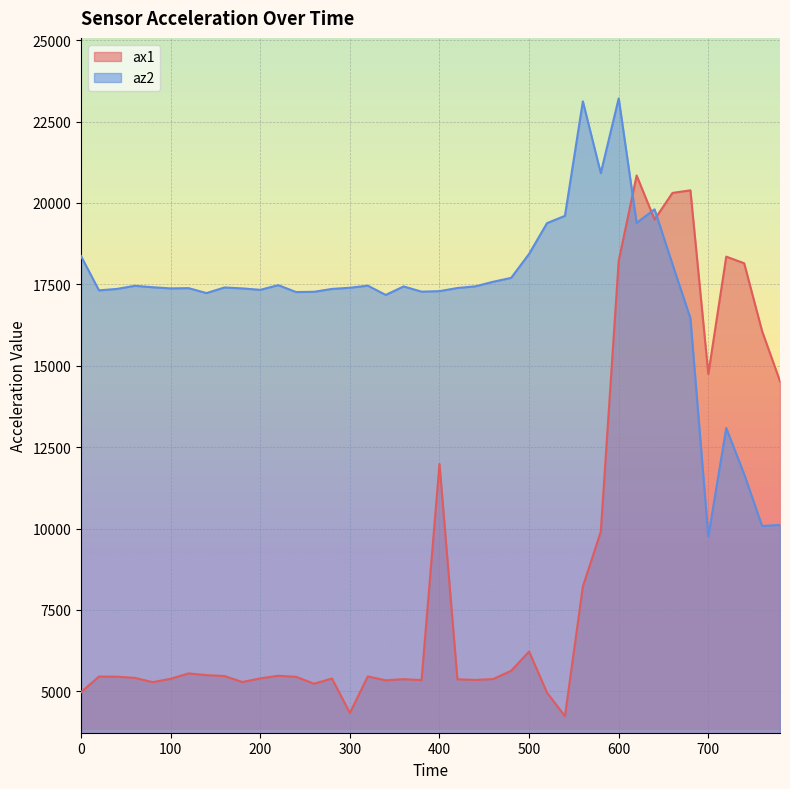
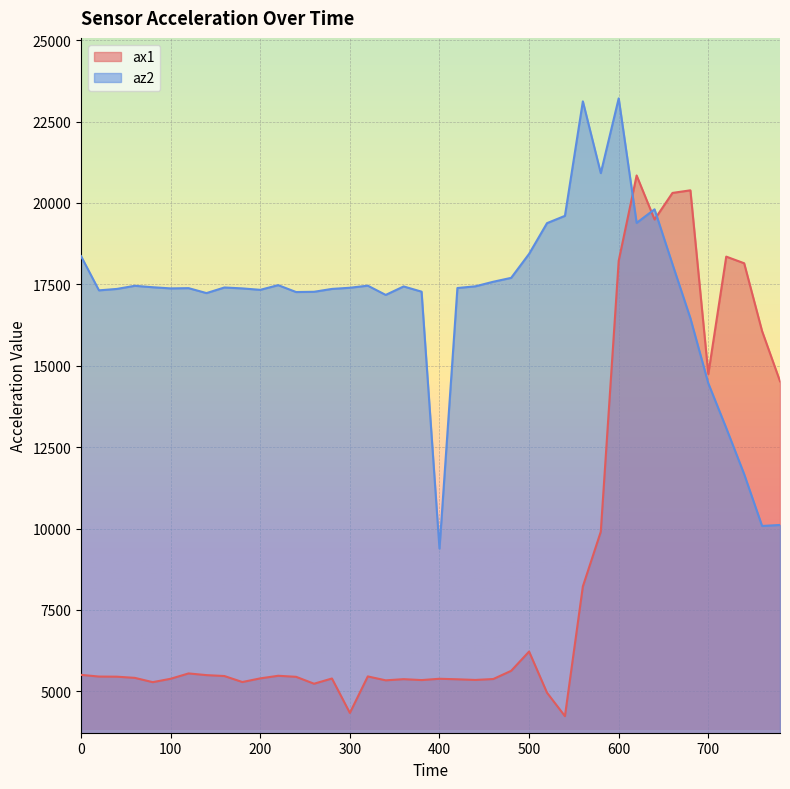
ax1, 0: 5000 -> 5500
ax1, 400: 12000 -> 5400
az2, 400: 17300 -> 9400
az2, 700: 9800 -> 14500
